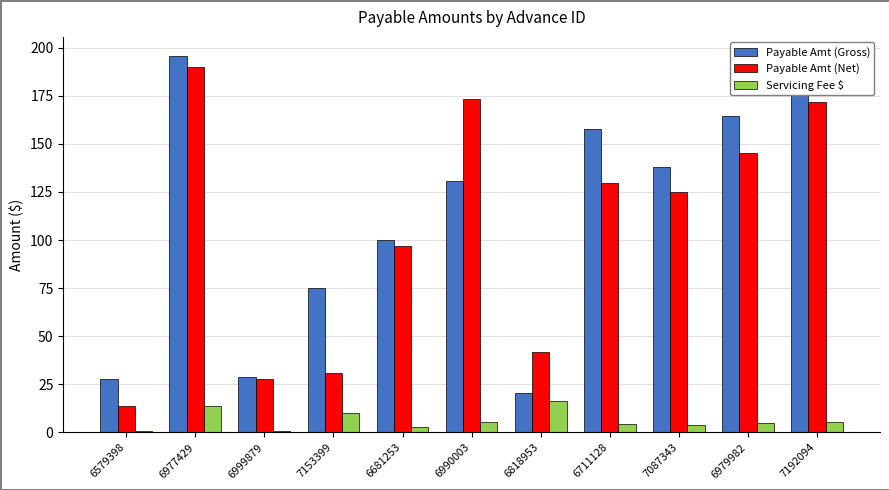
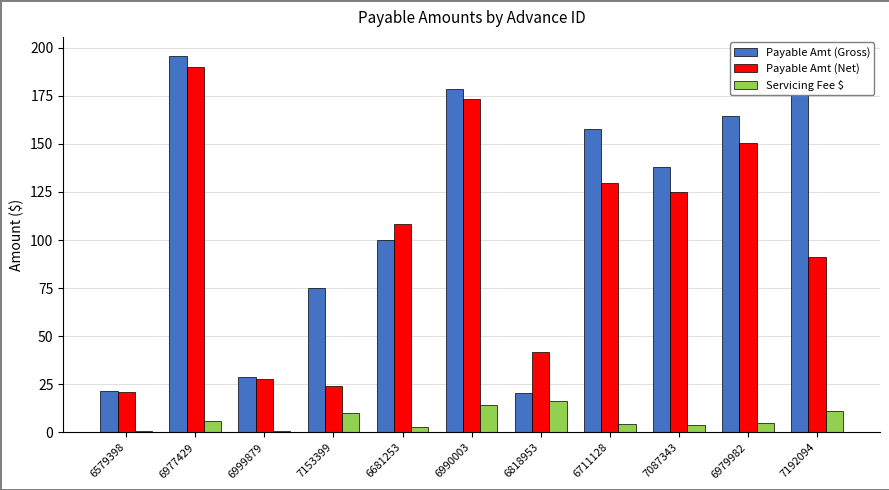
Payable Amt (Gross), 6579398: 28 -> 22
Payable Amt (Net), 6579398: 14 -> 21
Servicing Fee $, 6977429: 14 -> 6
Payable Amt (Net), 7153399: 31 -> 24
Payable Amt (Net), 6681253: 97 -> 108
Payable Amt (Gross), 6990003: 131 -> 179
Servicing Fee $, 6990003: 5 -> 14
Payable Amt (Net), 6979982: 145 -> 151
Payable Amt (Net), 7192094: 172 -> 91
Servicing Fee $, 7192094: 5 -> 11
